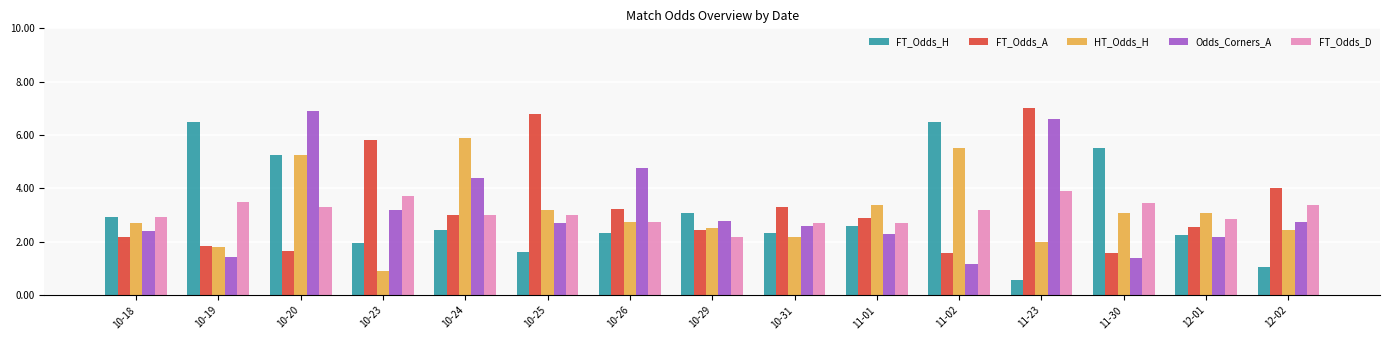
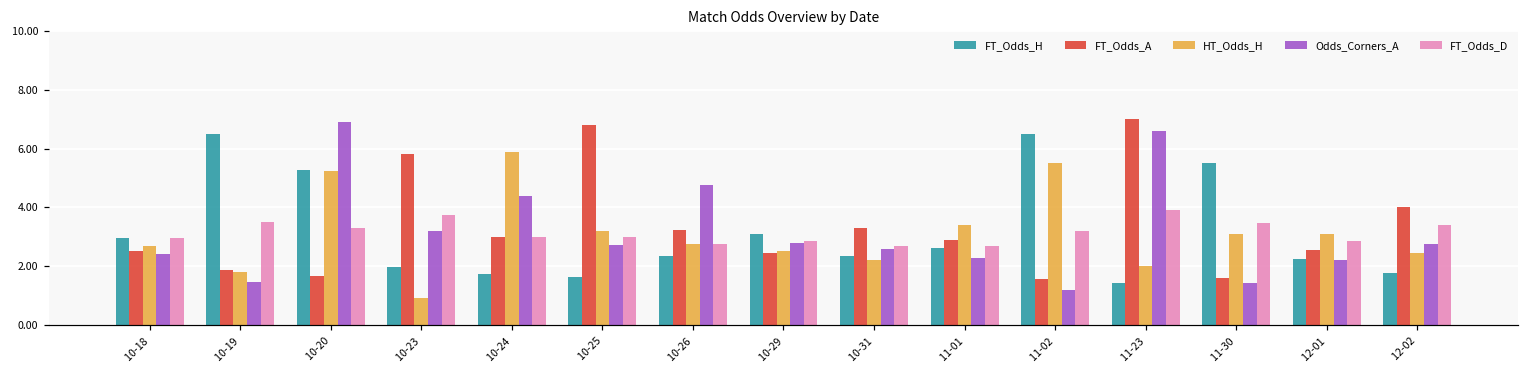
FT_Odds_A, 10-18: 2.2 -> 2.5
FT_Odds_H, 10-24: 2.4 -> 1.7
FT_Odds_D, 10-29: 2.2 -> 2.9
FT_Odds_H, 11-23: 0.6 -> 1.4
FT_Odds_H, 12-02: 1.1 -> 1.8
